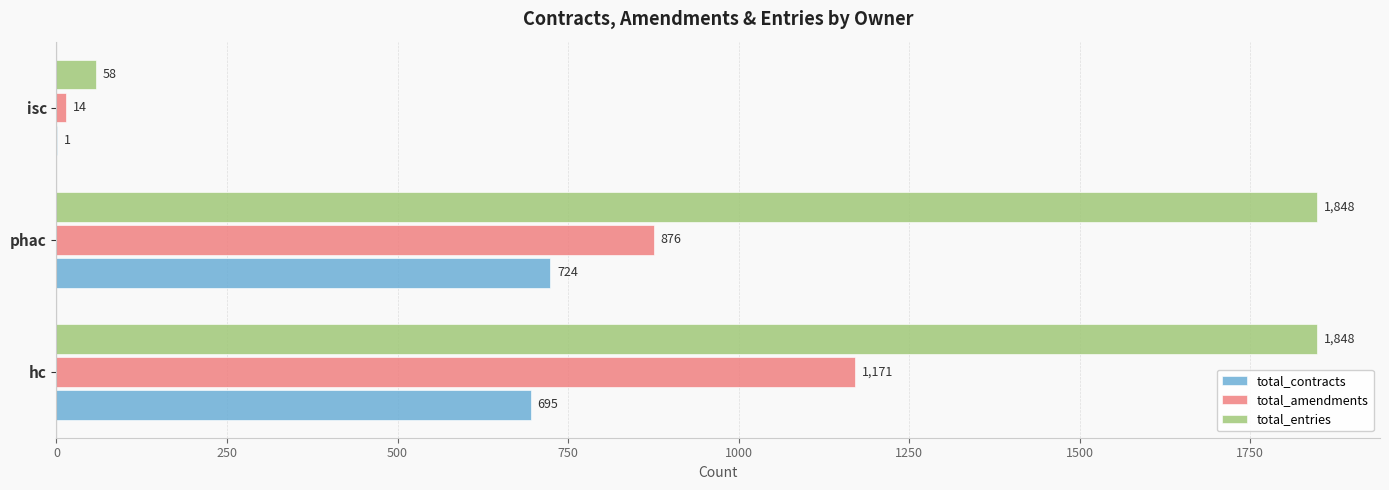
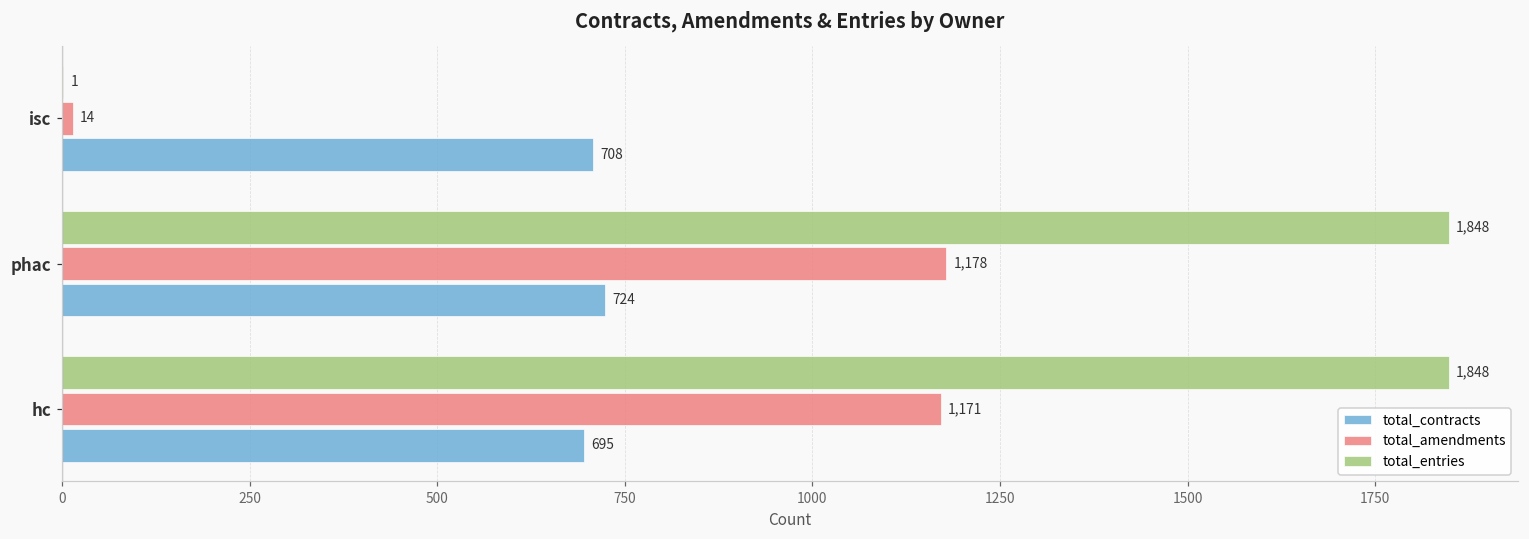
total_entries, isc: 58 -> 1
total_contracts, isc: 1 -> 708
total_amendments, phac: 876 -> 1,178
